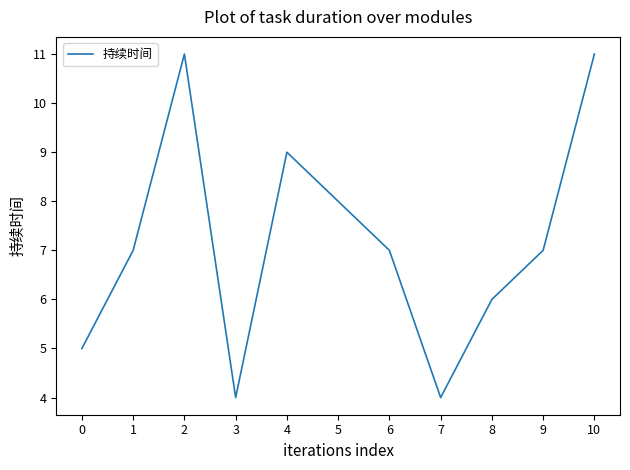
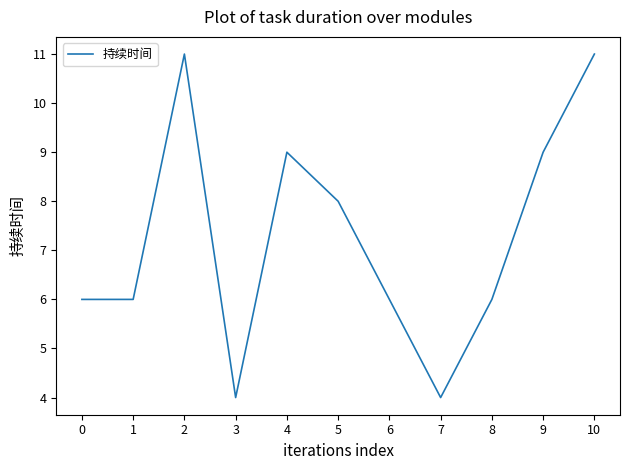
0: 5 -> 6
1: 7 -> 6
6: 7 -> 6
9: 7 -> 9
